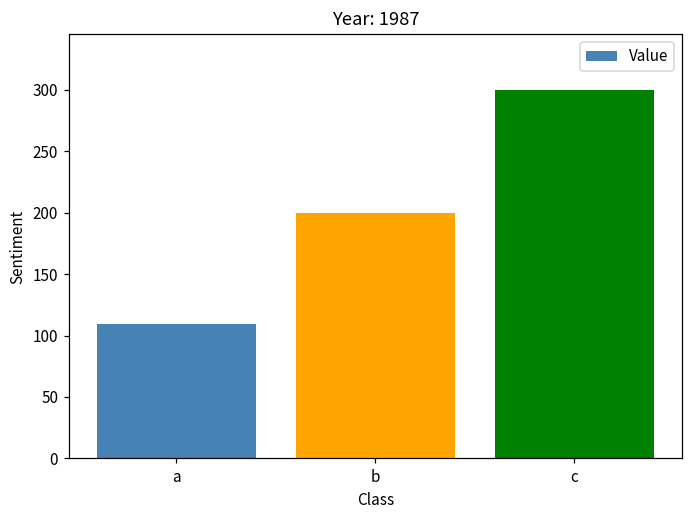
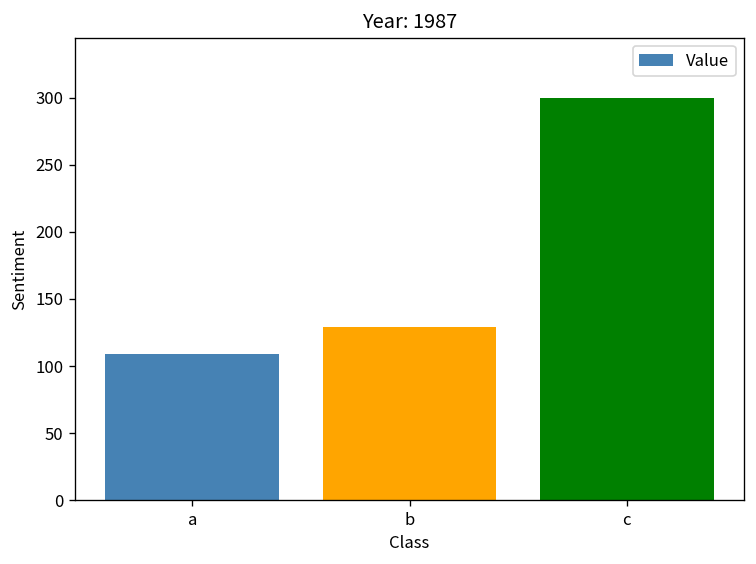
b: 200 -> 129
